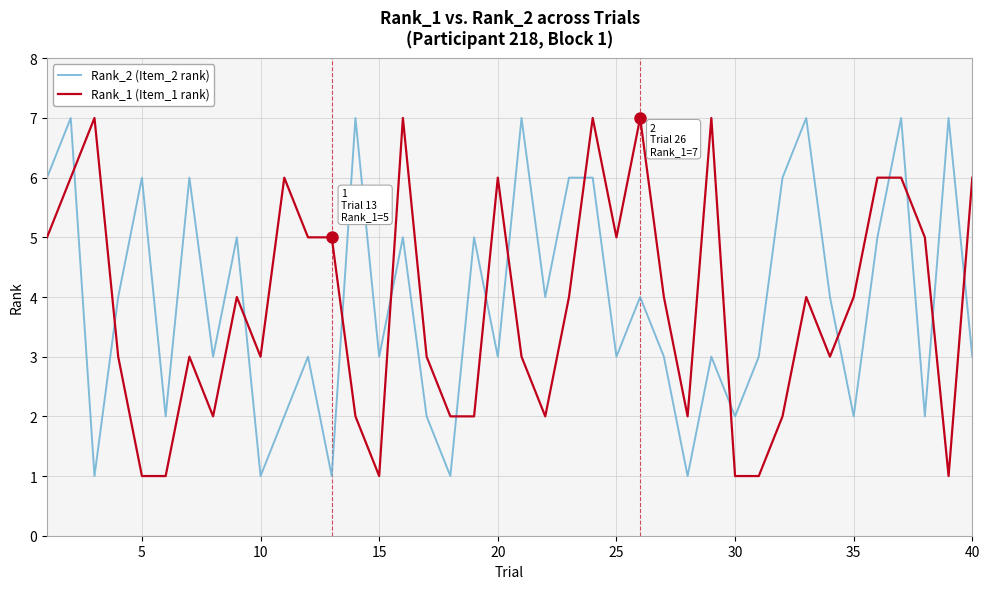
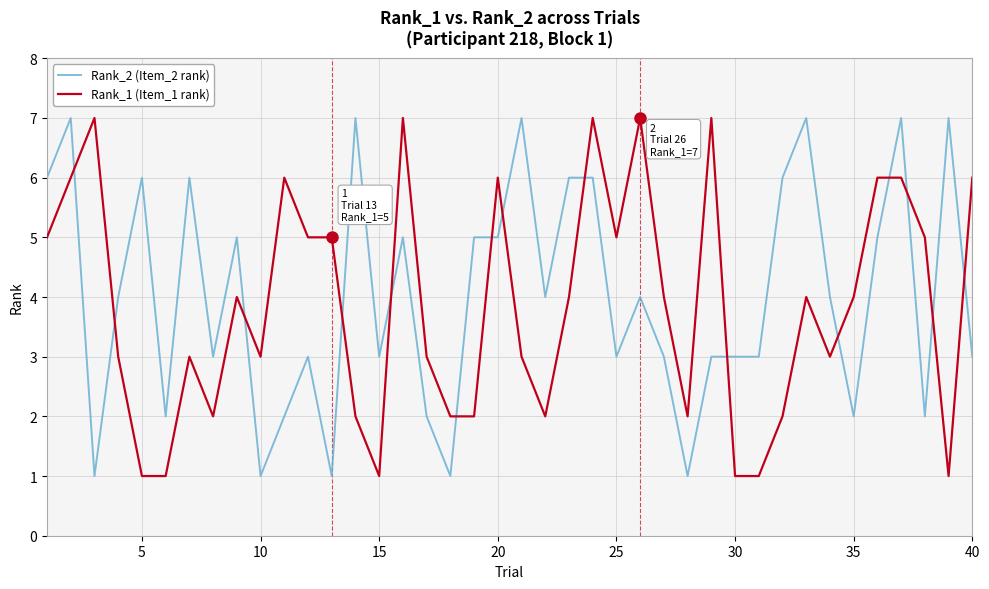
Rank_2 (Item_2 rank), 20: 3 -> 5
Rank_2 (Item_2 rank), 30: 2 -> 3
